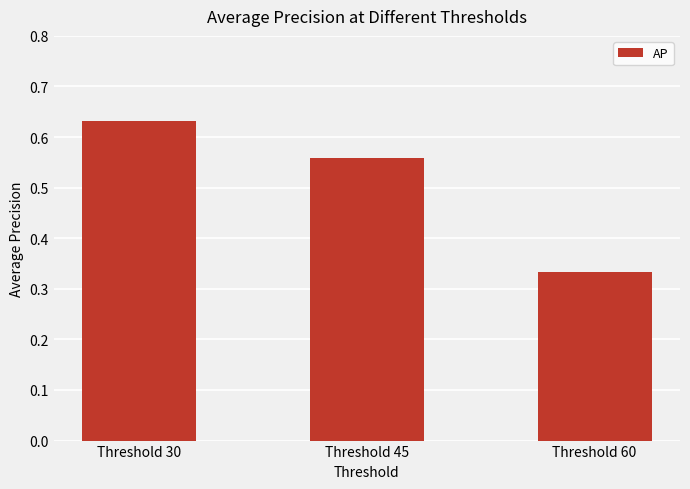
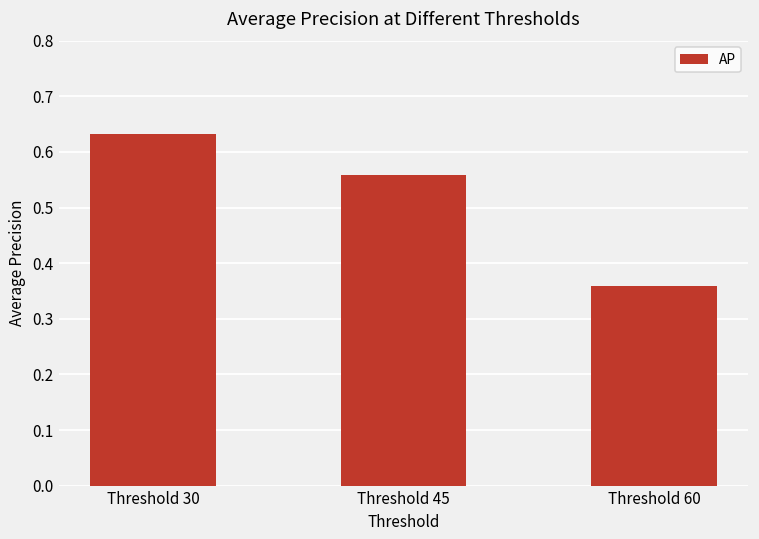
Threshold 60: 0.33 -> 0.36
